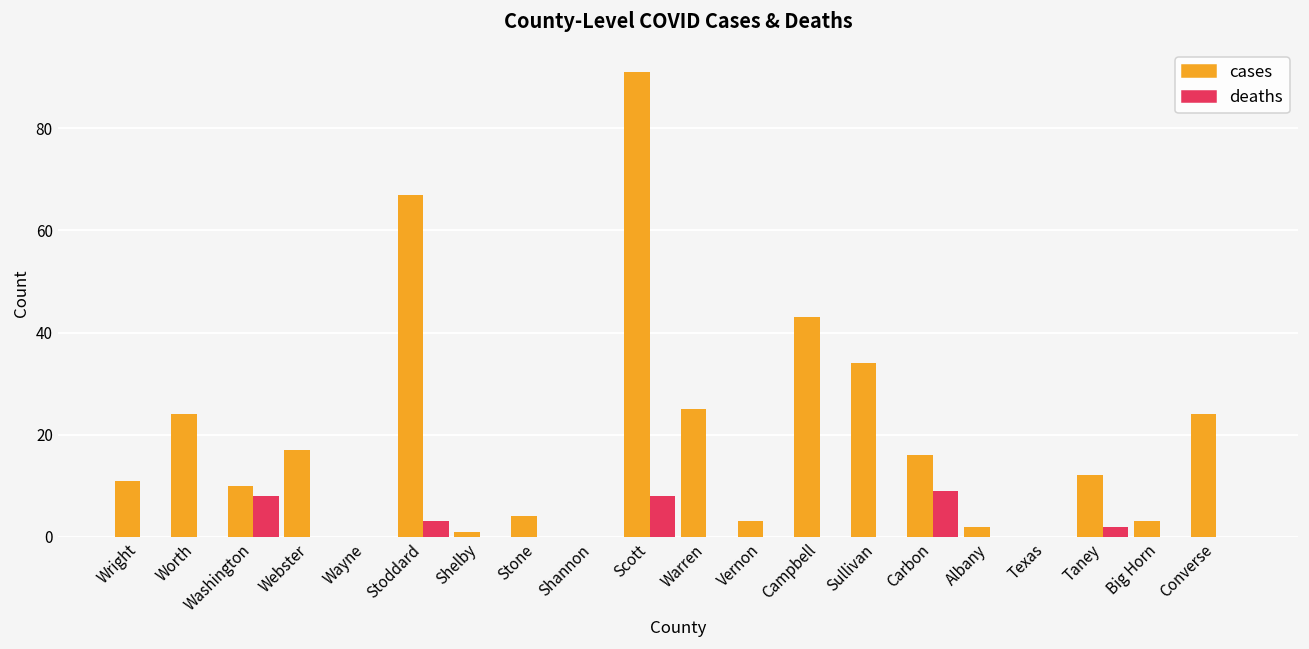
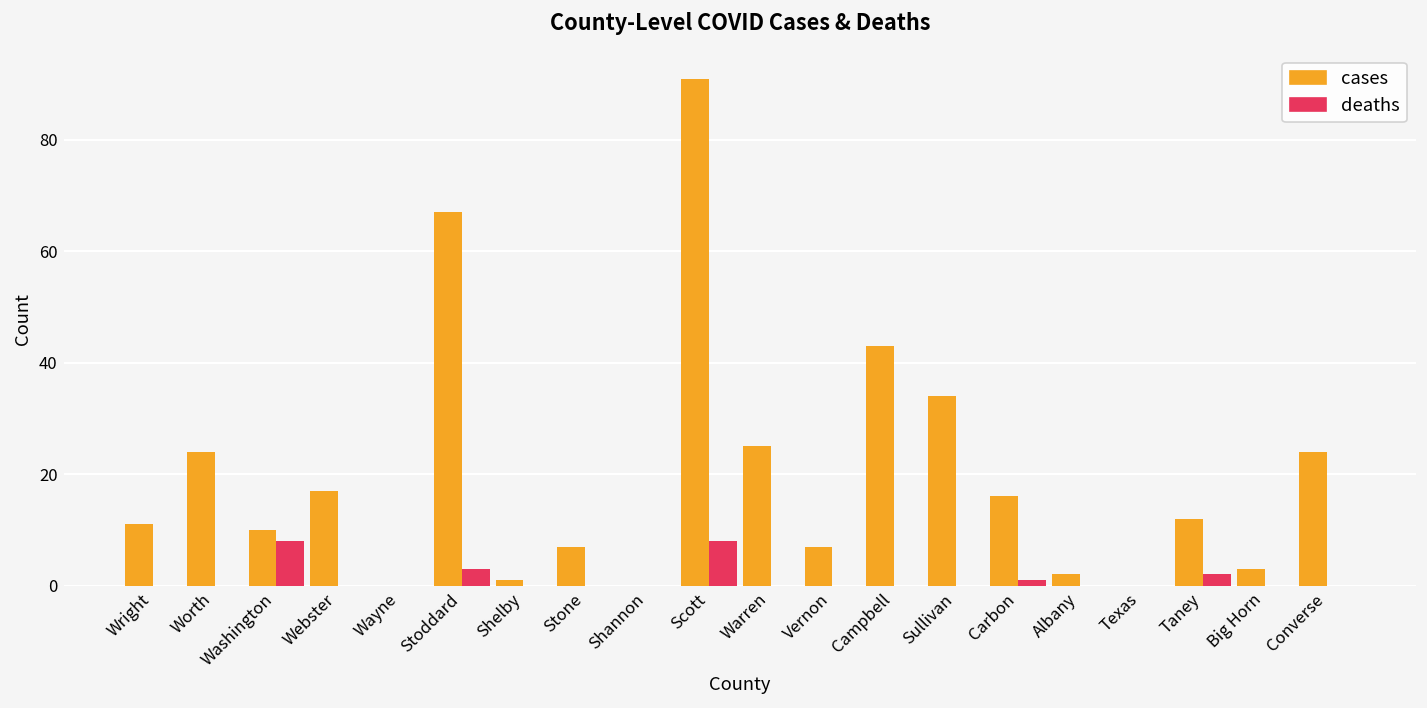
cases, Stone: 4 -> 7
cases, Vernon: 3 -> 7
deaths, Carbon: 9 -> 1
